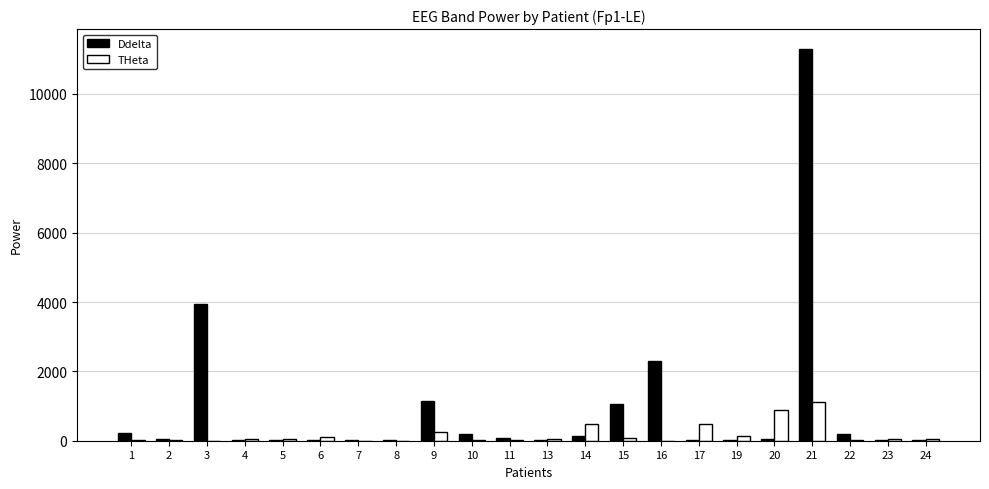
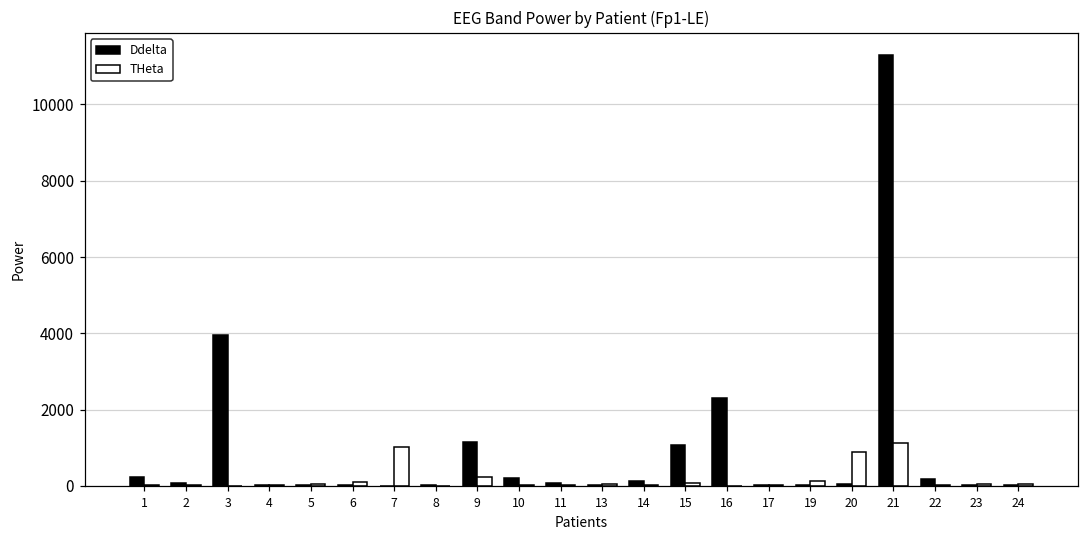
THeta, 7: 0 -> 1000
THeta, 14: 500 -> 0
THeta, 17: 500 -> 0
